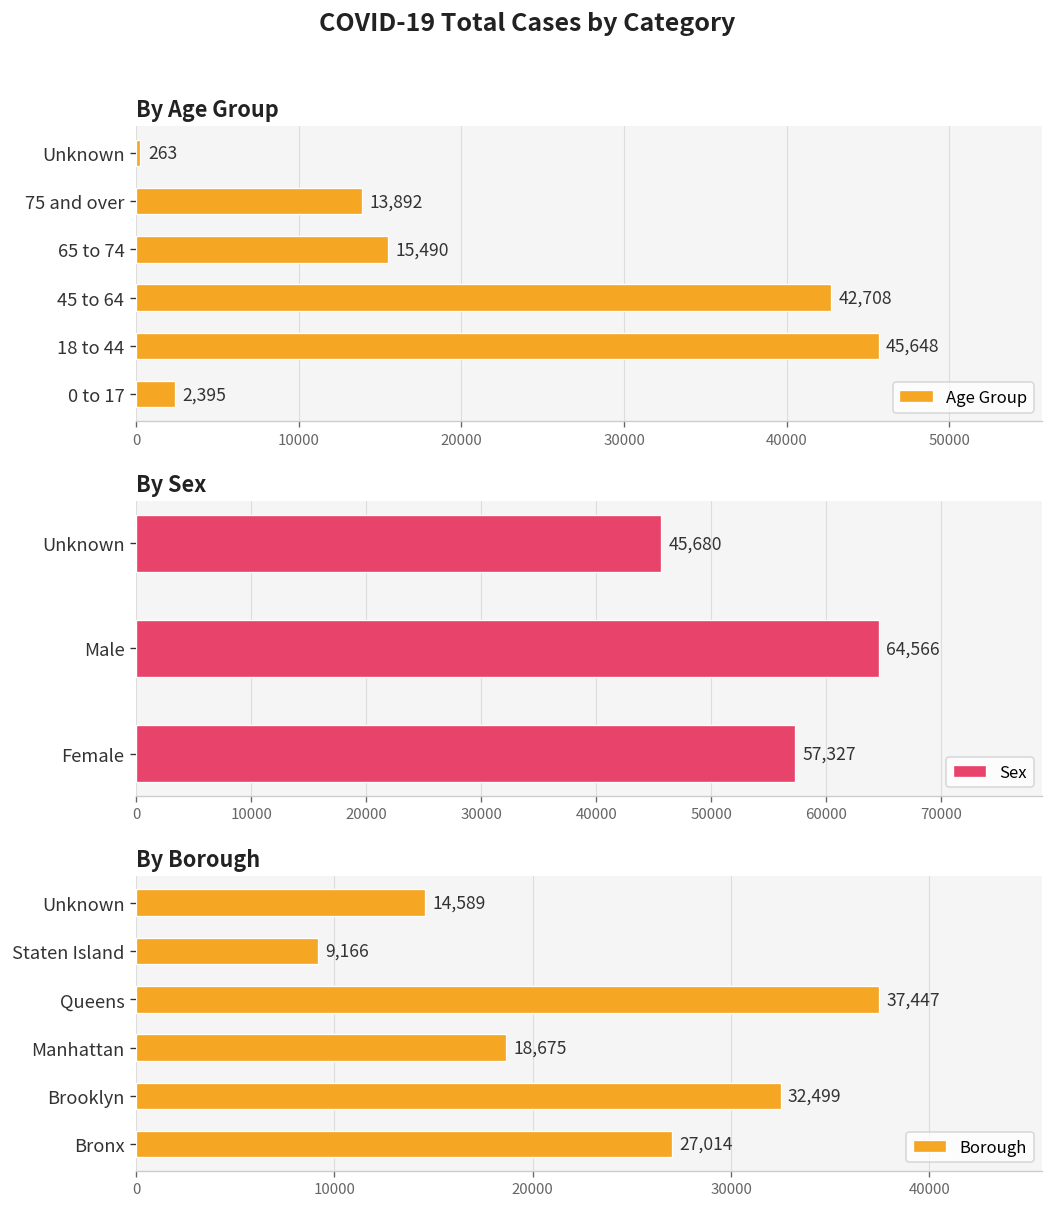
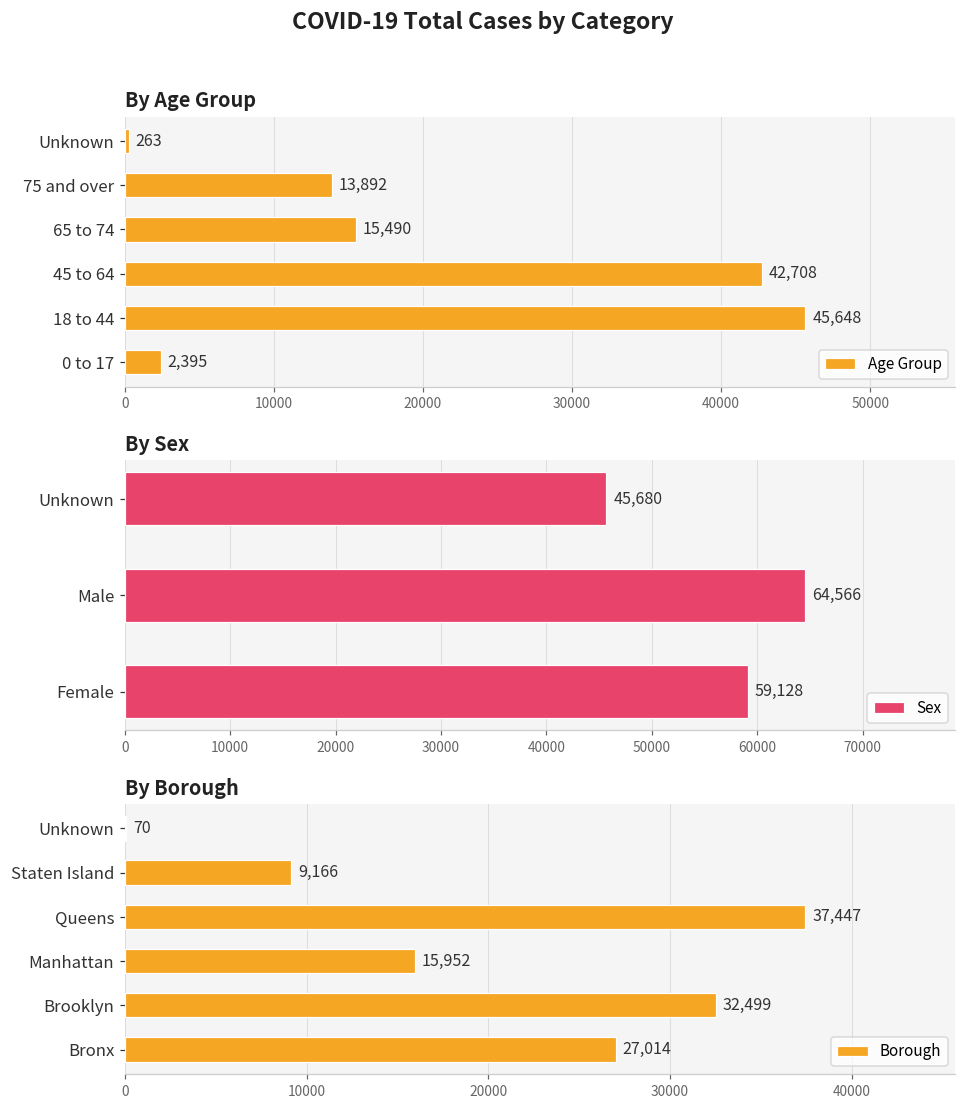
By Sex, Female: 57,327 -> 59,128
By Borough, Unknown: 14,589 -> 70
By Borough, Manhattan: 18,675 -> 15,952
